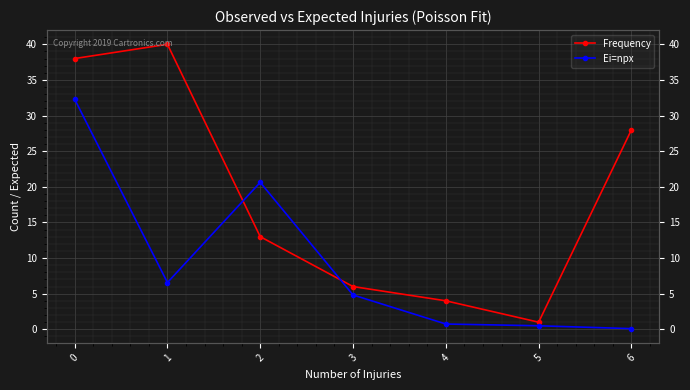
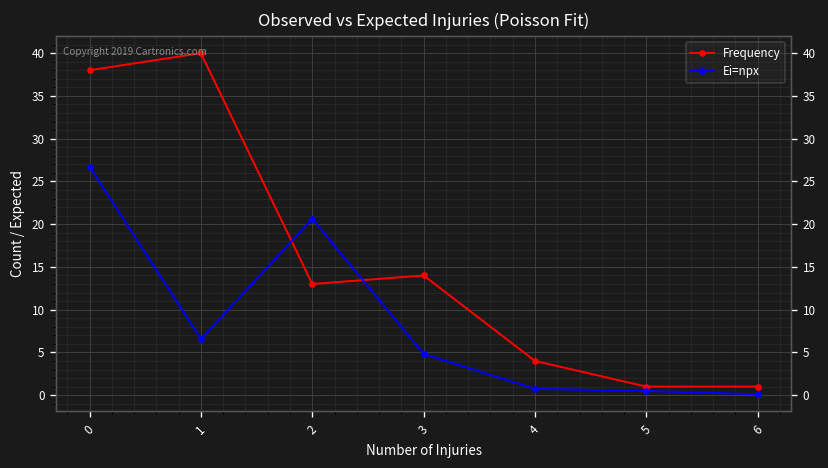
Ei=npx, 0: 32 -> 27
Frequency, 3: 6 -> 14
Frequency, 6: 28 -> 1
